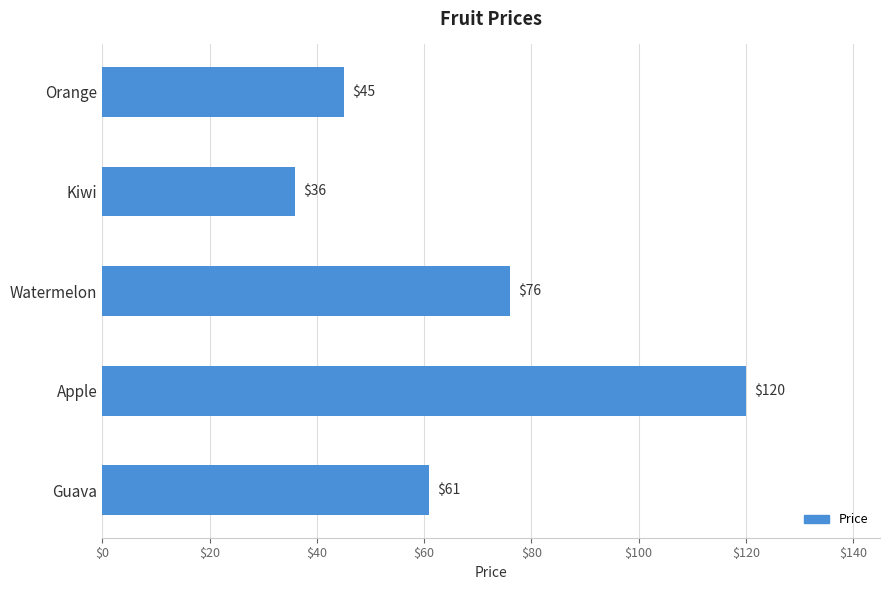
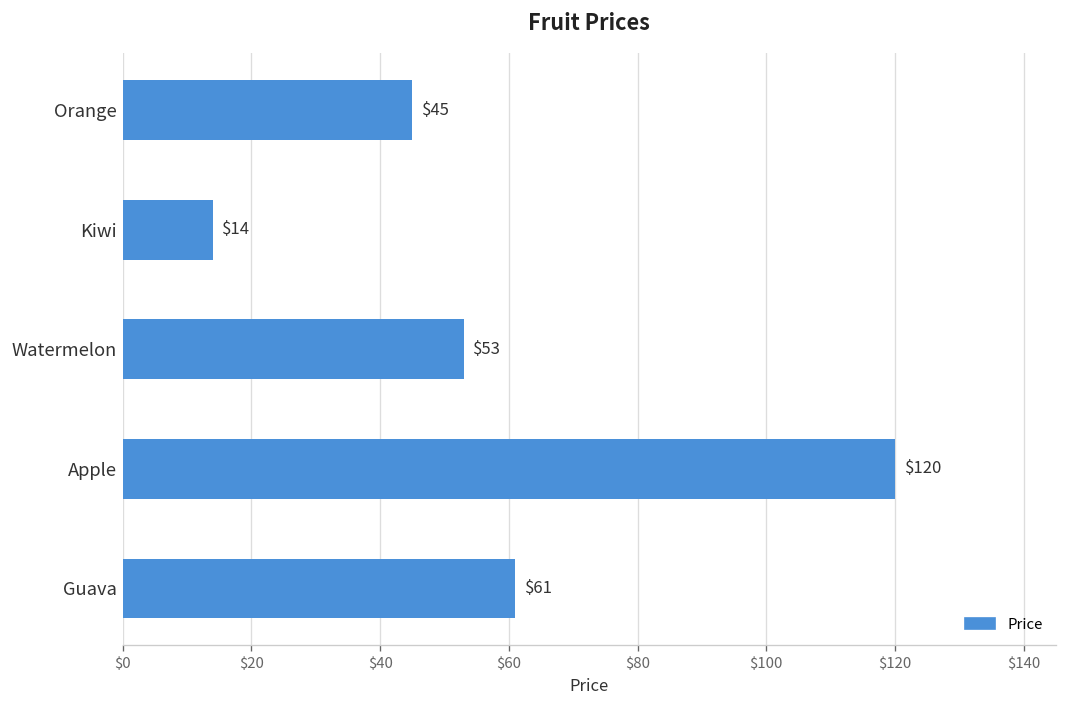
Kiwi: $36 -> $14
Watermelon: $76 -> $53
